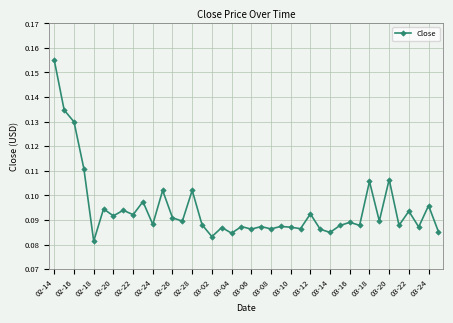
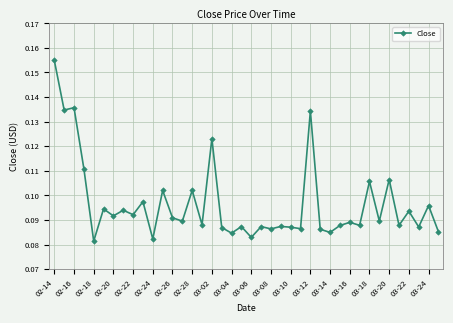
02-16: 0.130 -> 0.136
02-24: 0.088 -> 0.082
03-02: 0.083 -> 0.123
03-06: 0.086 -> 0.083
03-12: 0.092 -> 0.134
